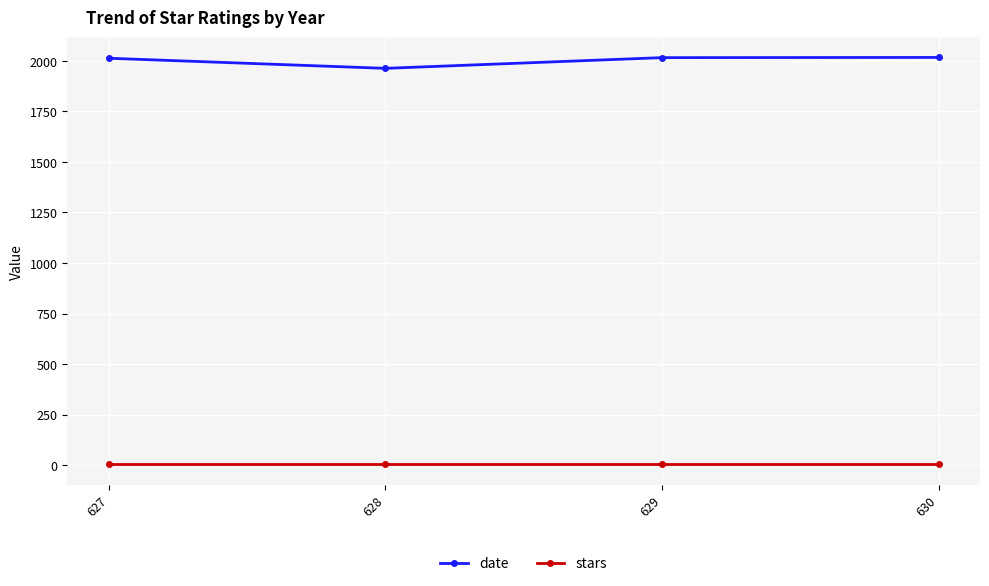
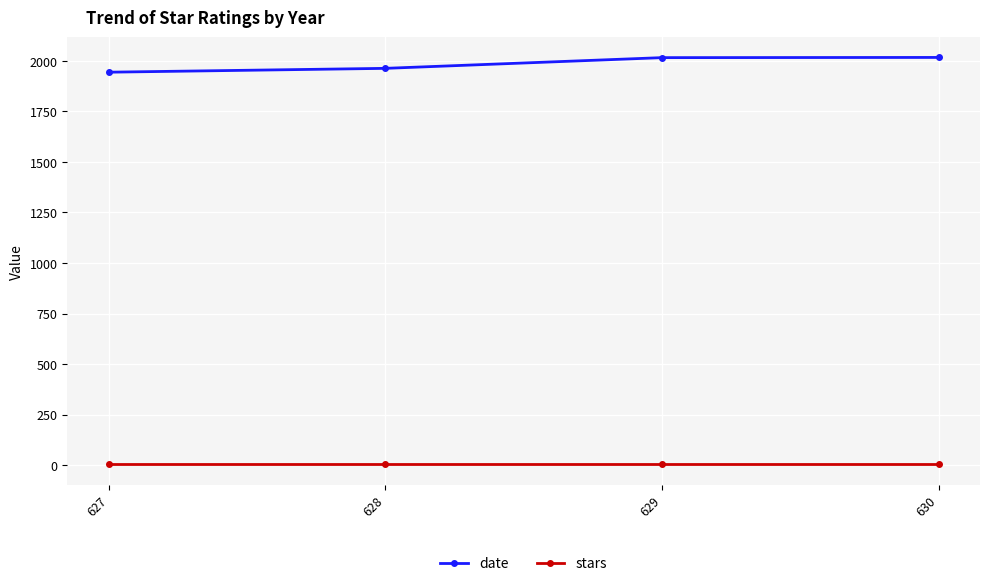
date, 627: 2010 -> 1940
